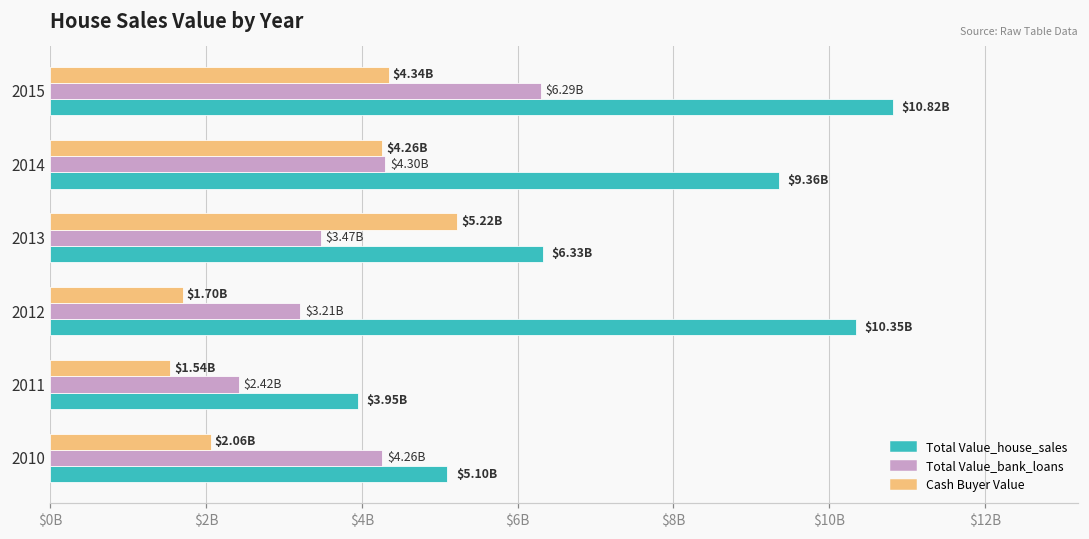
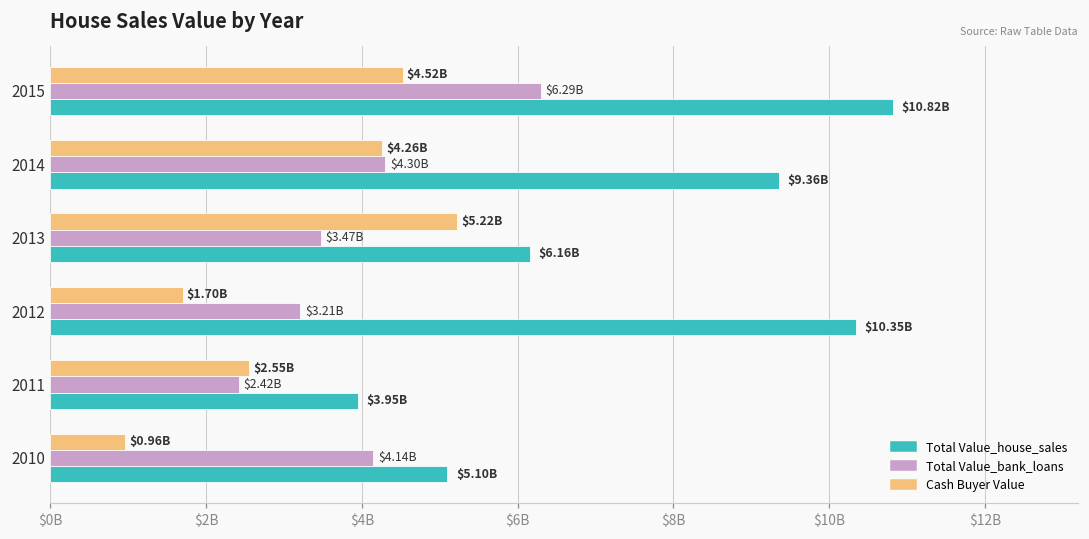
Cash Buyer Value, 2015: $4.34B -> $4.52B
Total Value_house_sales, 2013: $6.33B -> $6.16B
Cash Buyer Value, 2011: $1.54B -> $2.55B
Cash Buyer Value, 2010: $2.06B -> $0.96B
Total Value_bank_loans, 2010: $4.26B -> $4.14B
